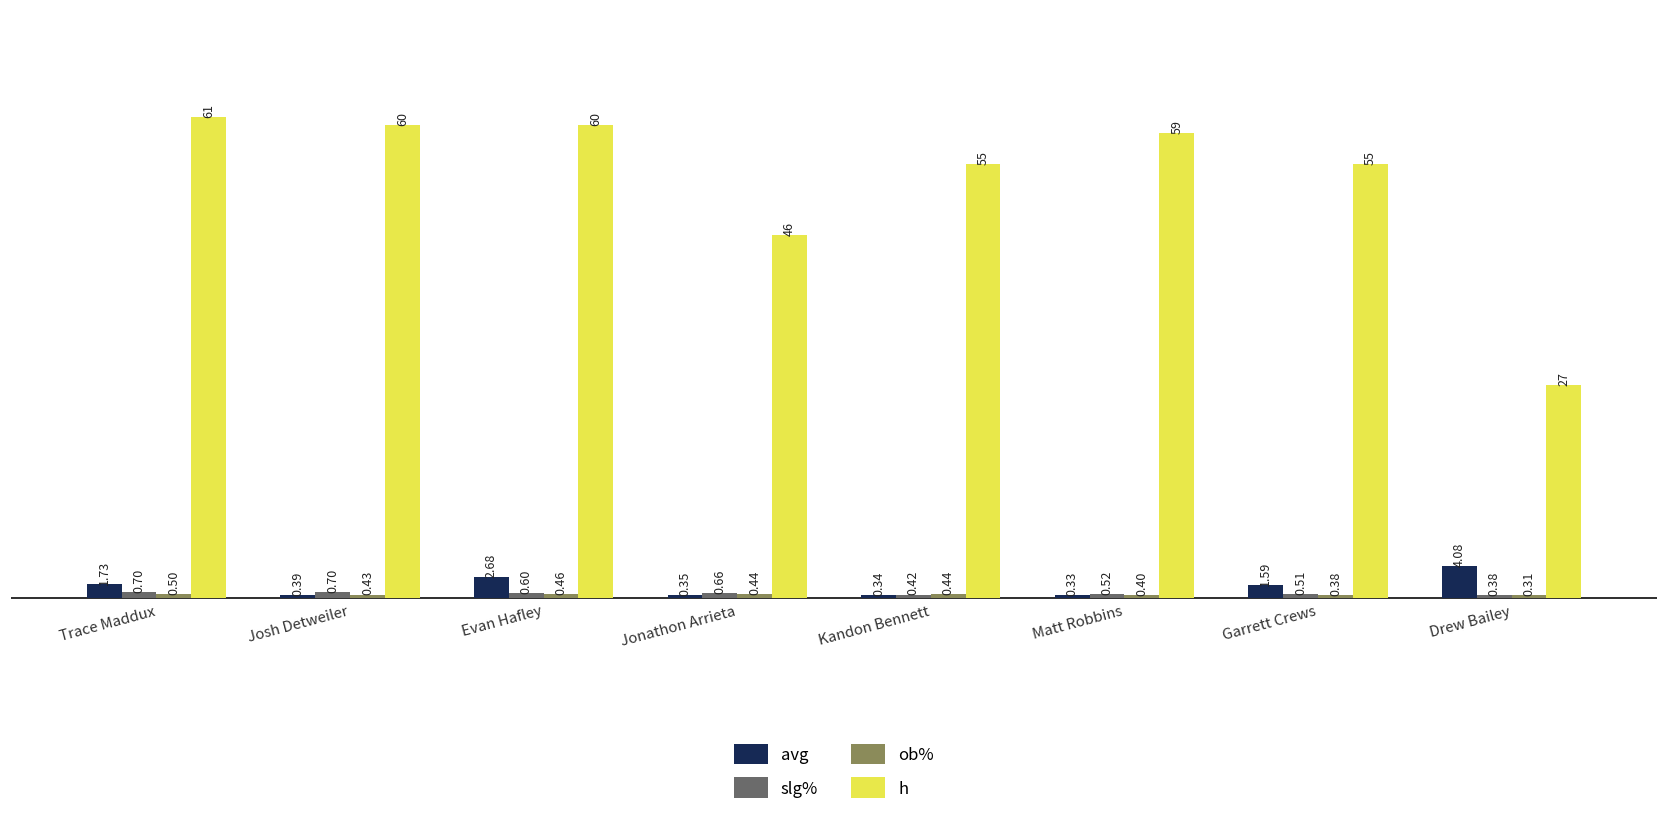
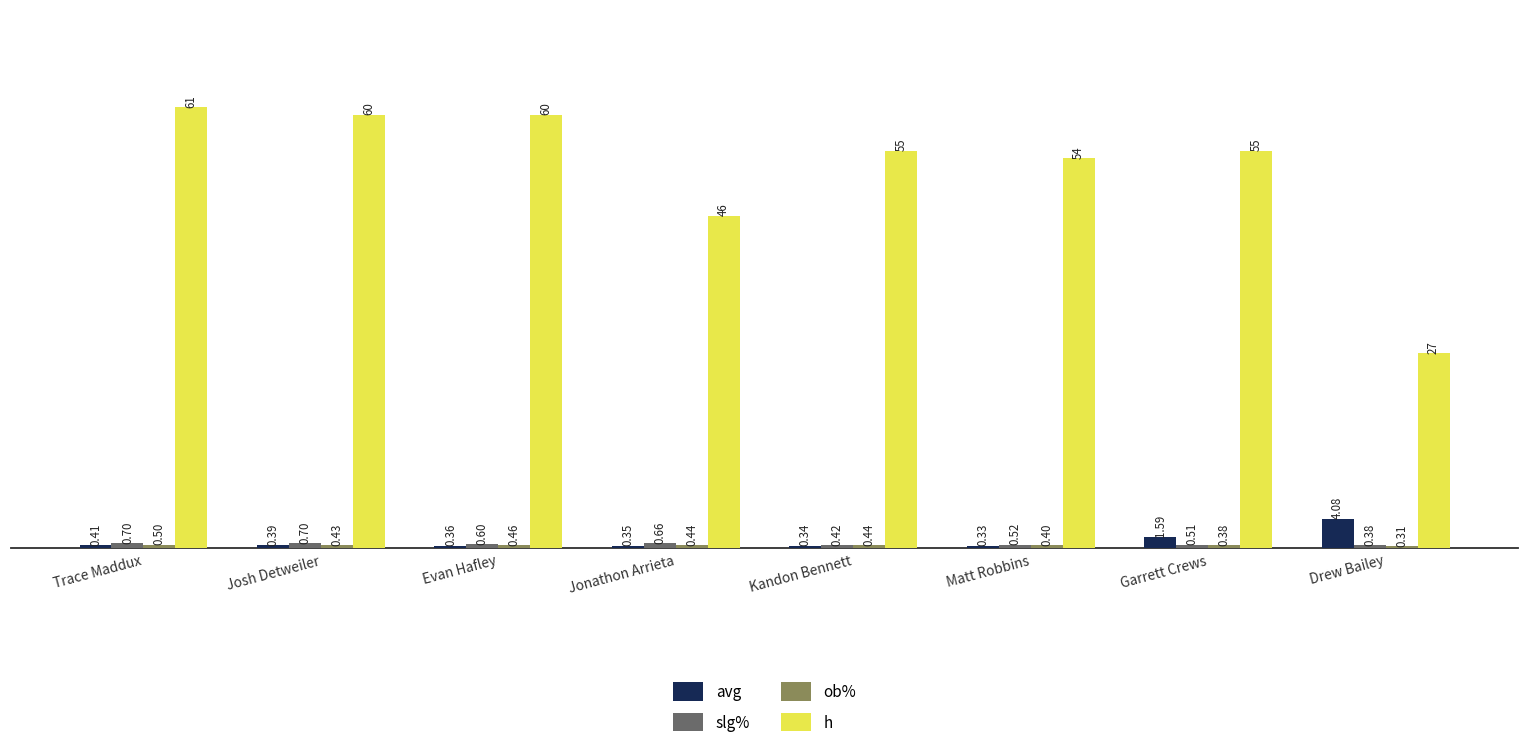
avg, Trace Maddux: 1.73 -> 0.41
avg, Evan Hafley: 2.68 -> 0.36
h, Matt Robbins: 59 -> 54
